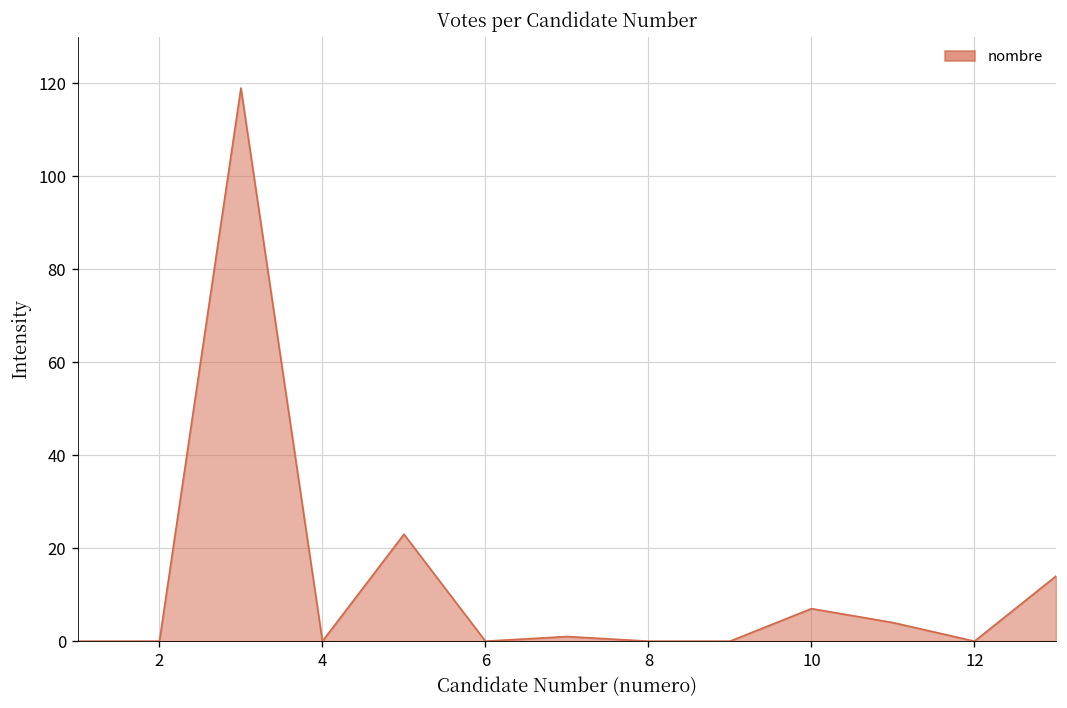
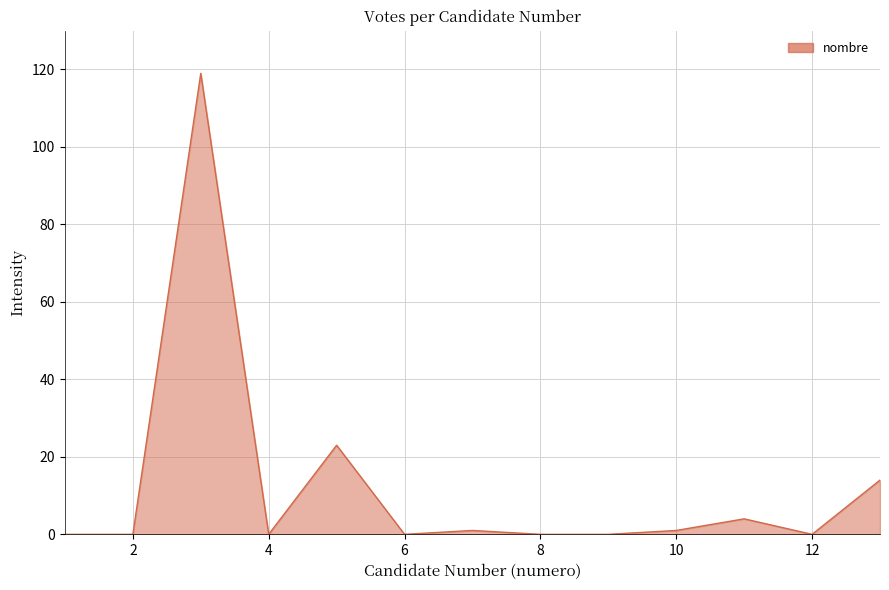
10: 7 -> 1
